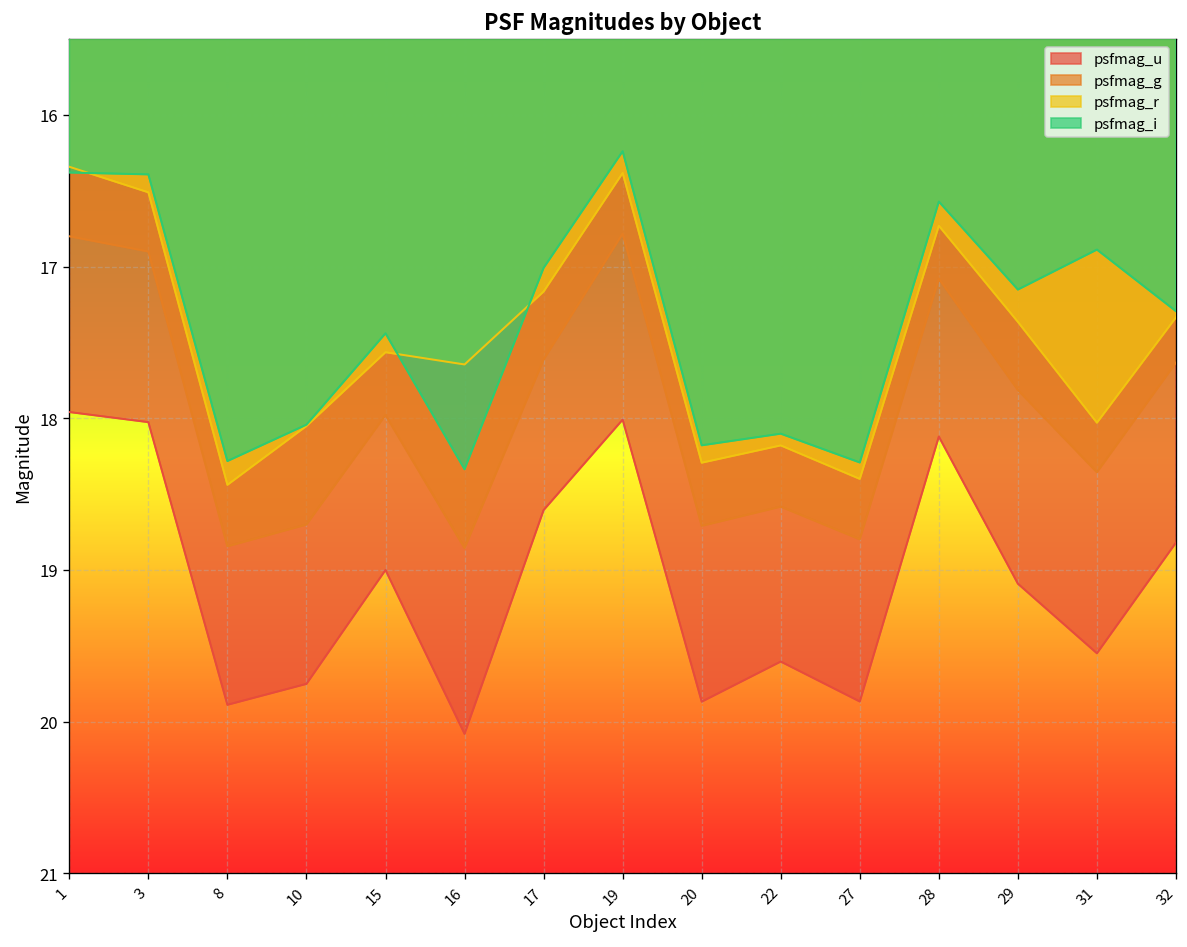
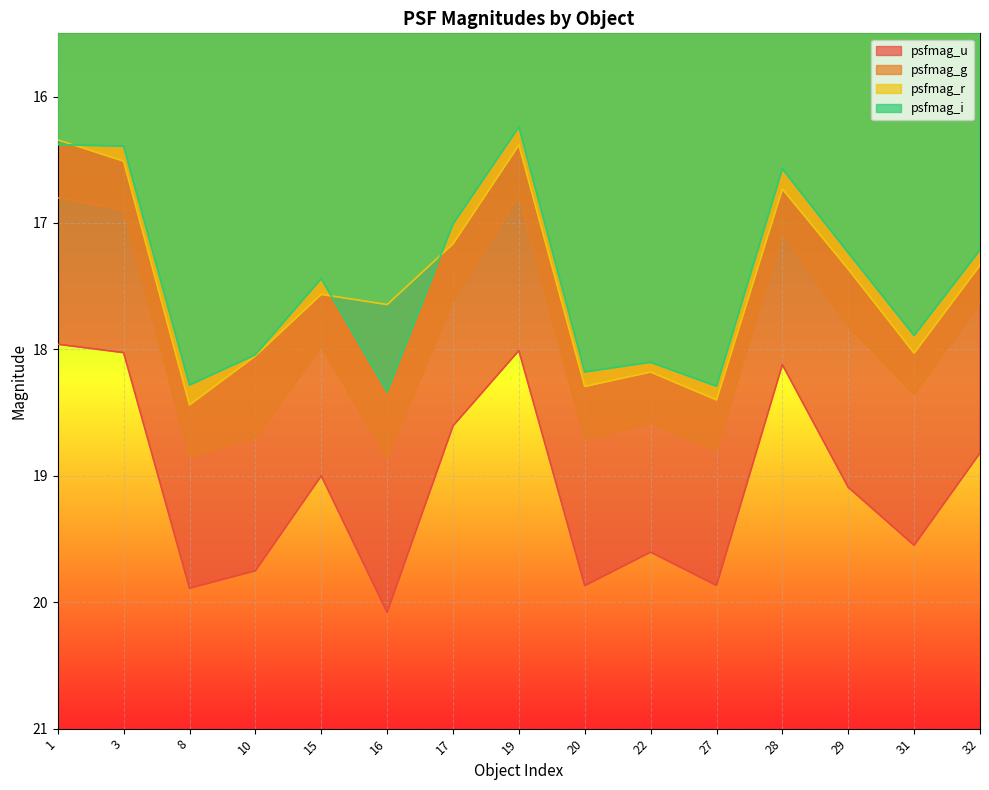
psfmag_i, 29: 17.15 -> 17.24
psfmag_i, 31: 16.89 -> 17.89
psfmag_i, 32: 17.29 -> 17.21
